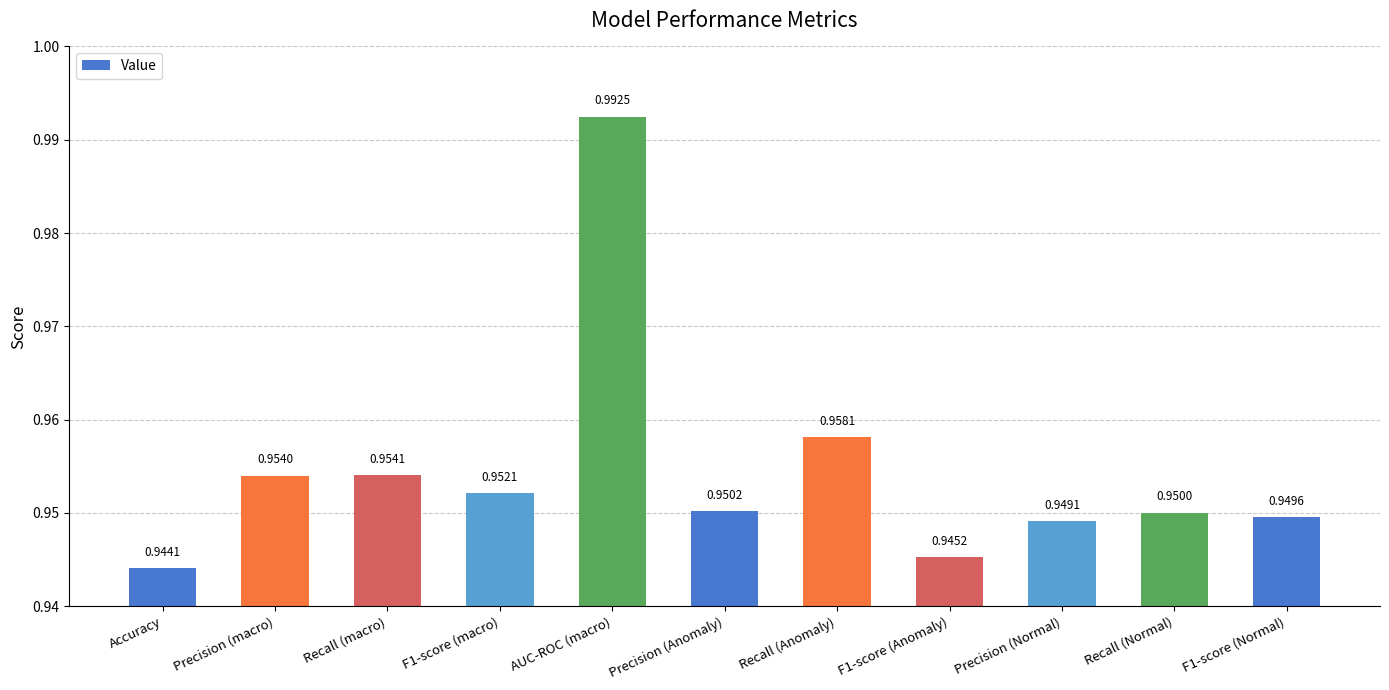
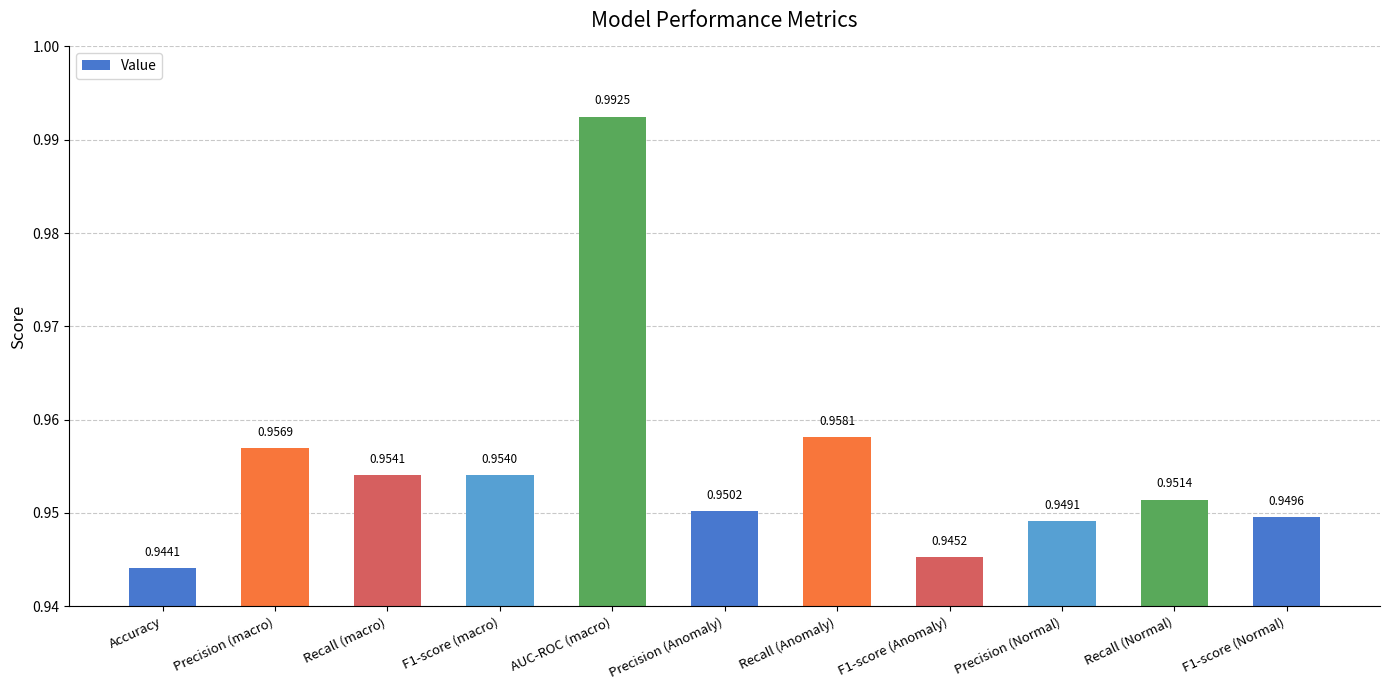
Precision (macro): 0.9540 -> 0.9569
F1-score (macro): 0.9521 -> 0.9540
Recall (Normal): 0.9500 -> 0.9514
